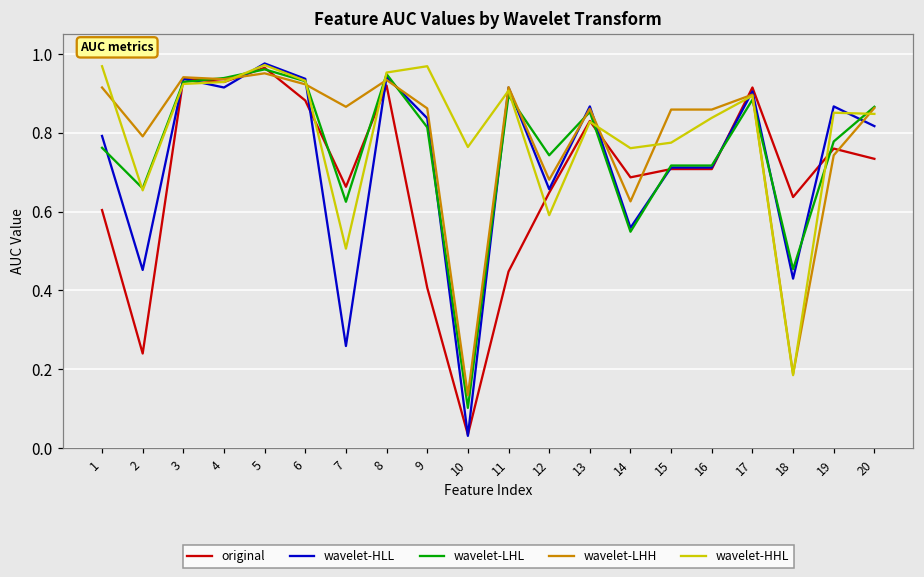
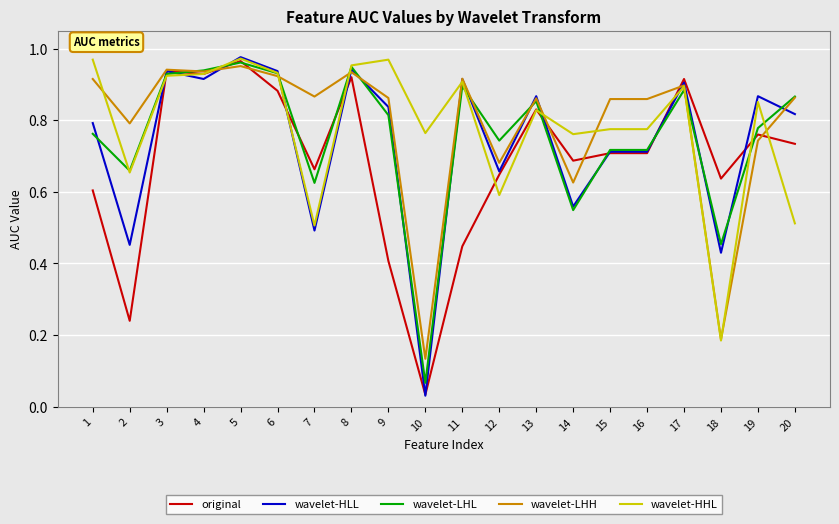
wavelet-HLL, 7: 0.26 -> 0.49
wavelet-LHL, 10: 0.10 -> 0.07
wavelet-HHL, 16: 0.84 -> 0.78
wavelet-HHL, 20: 0.85 -> 0.51
